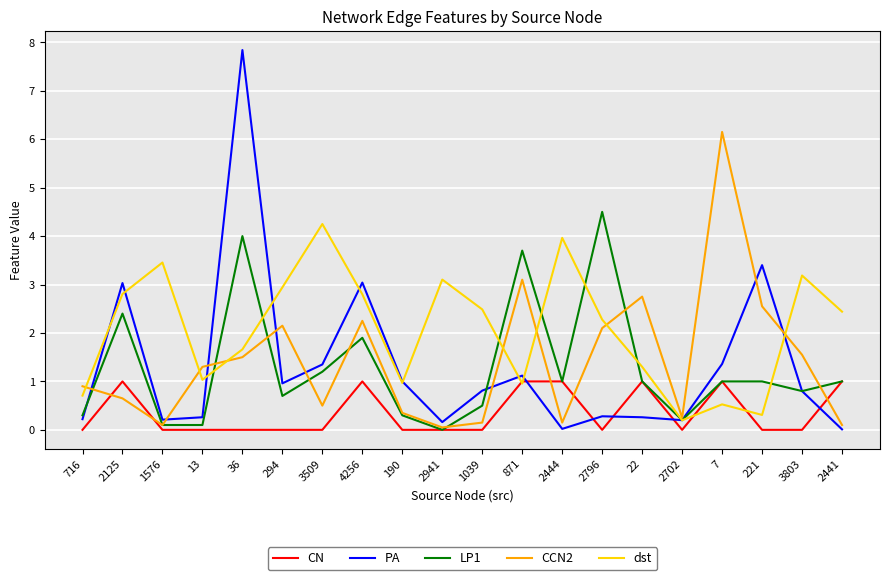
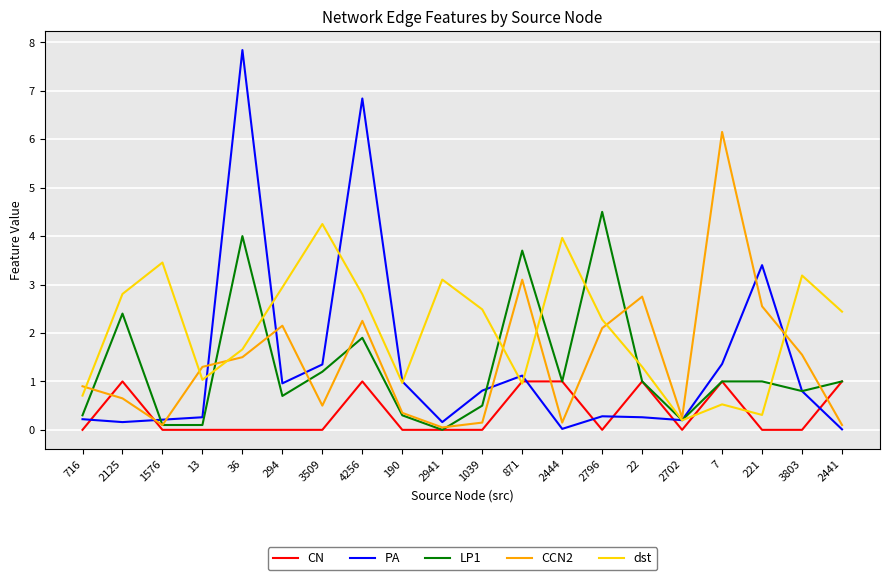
PA, 2125: 3.0 -> 0.2
PA, 4256: 3.0 -> 6.8
